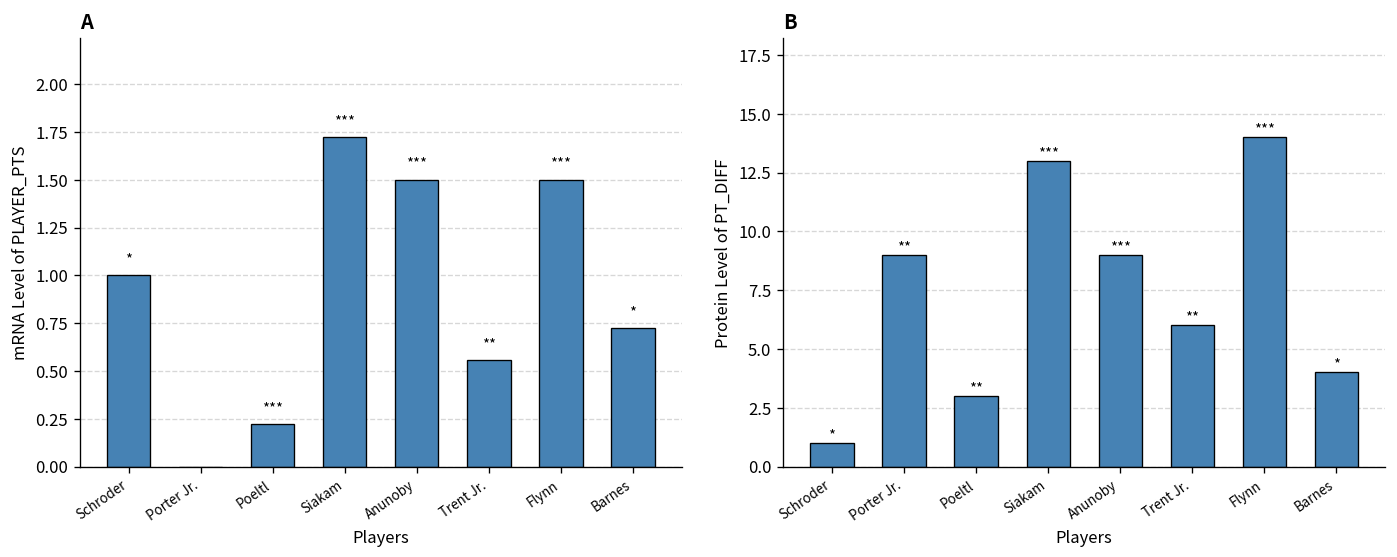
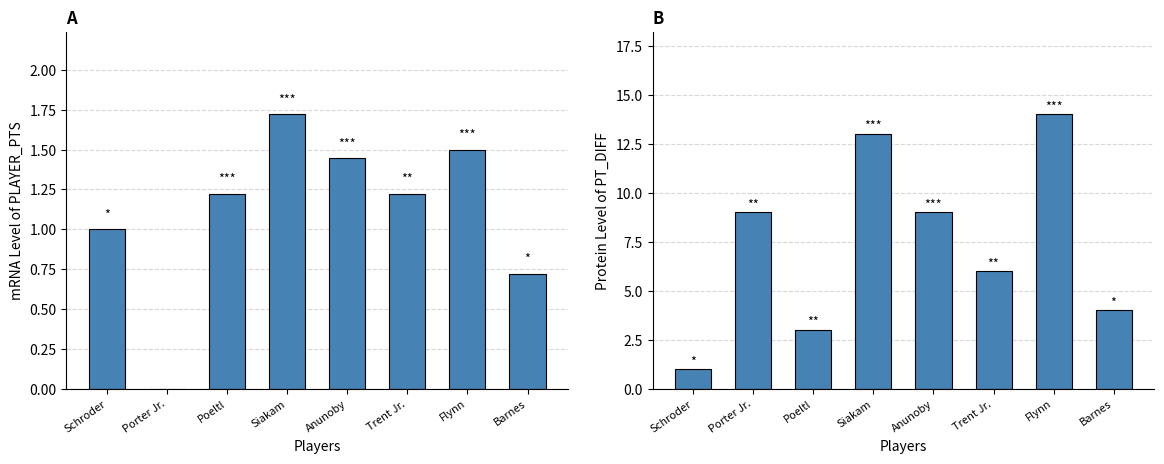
A, Poeltl: 0.22 -> 1.22
A, Anunoby: 1.50 -> 1.44
A, Trent Jr.: 0.56 -> 1.22
